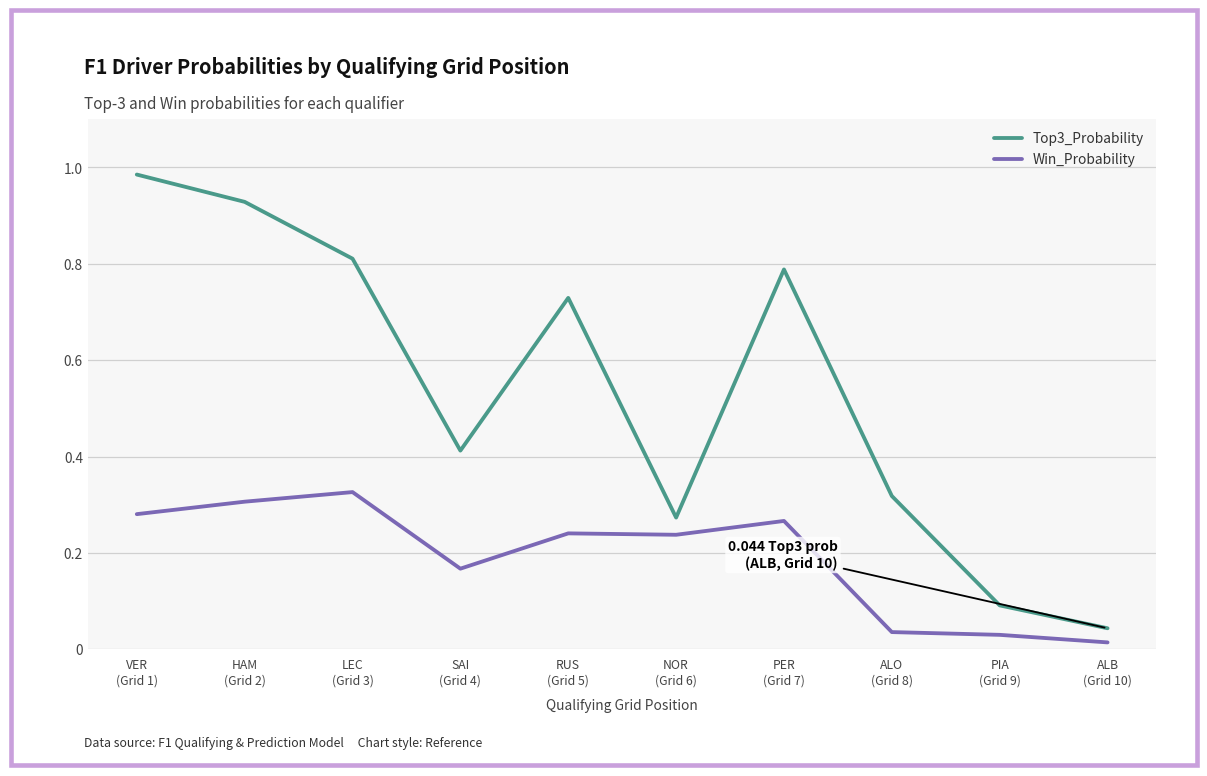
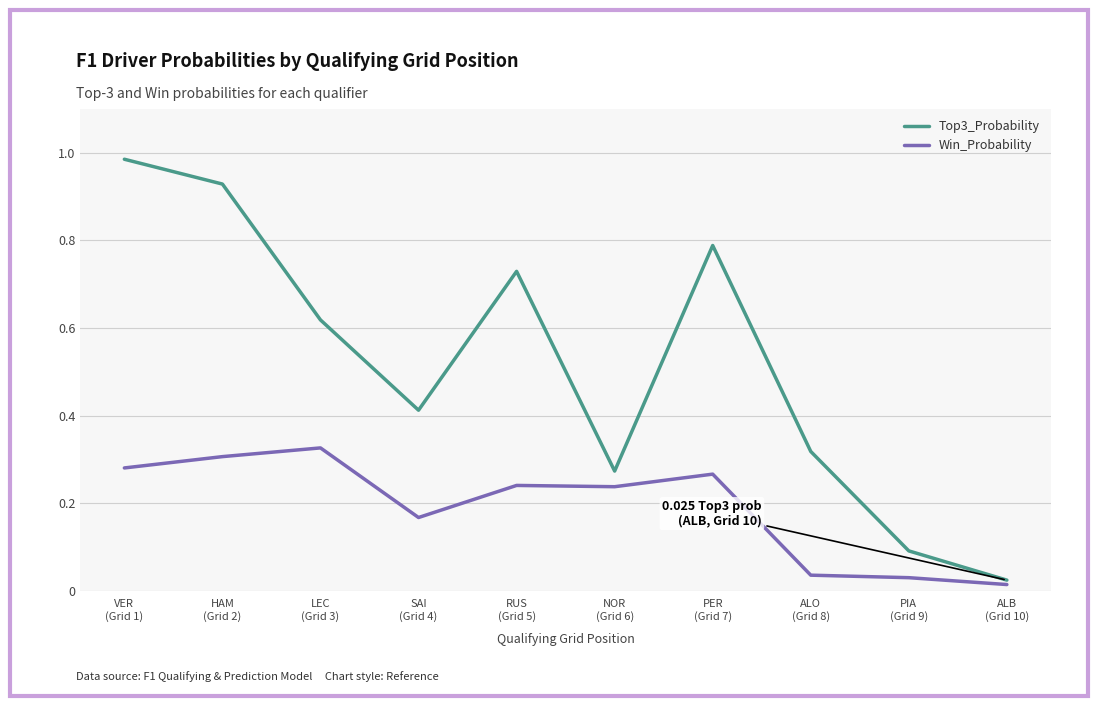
Top3_Probability, LEC (Grid 3): 0.81 -> 0.62
Top3_Probability, ALB (Grid 10): 0.044 -> 0.025
